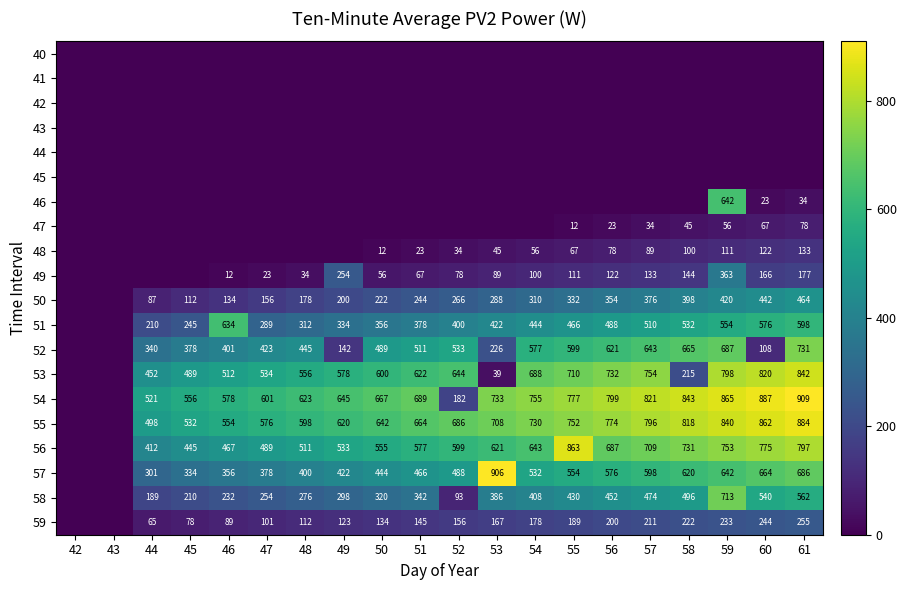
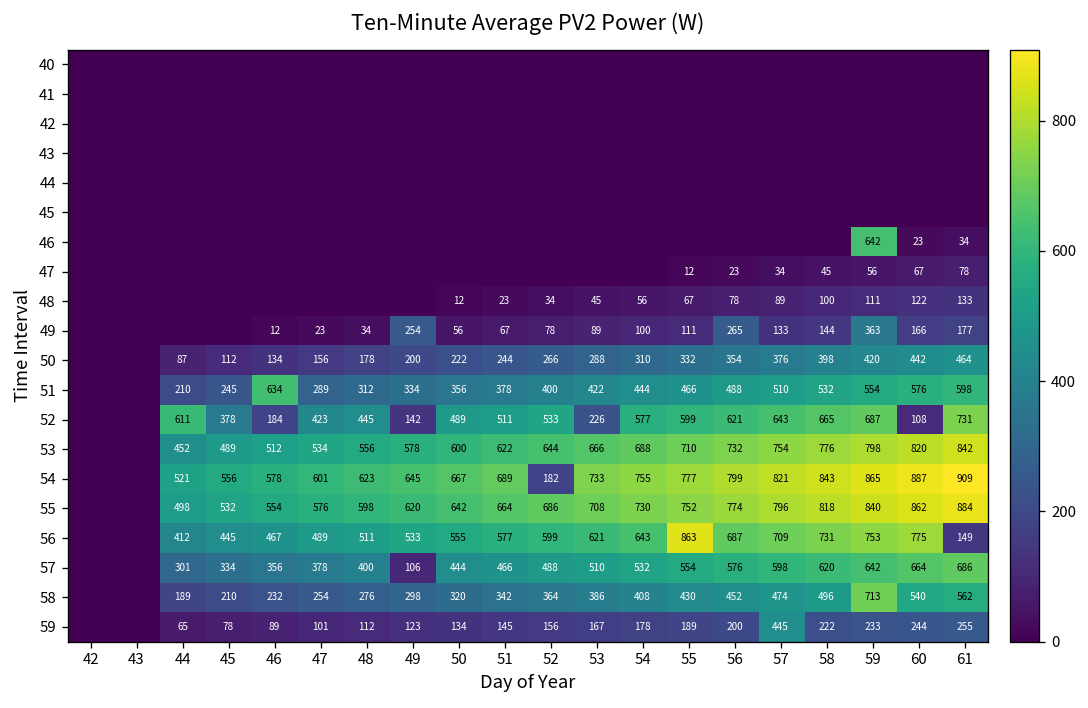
49, 56: 122 -> 265
52, 44: 340 -> 611
52, 46: 401 -> 184
53, 53: 39 -> 666
53, 58: 215 -> 776
56, 61: 797 -> 149
57, 49: 422 -> 106
57, 53: 906 -> 510
58, 52: 93 -> 364
59, 57: 211 -> 445
